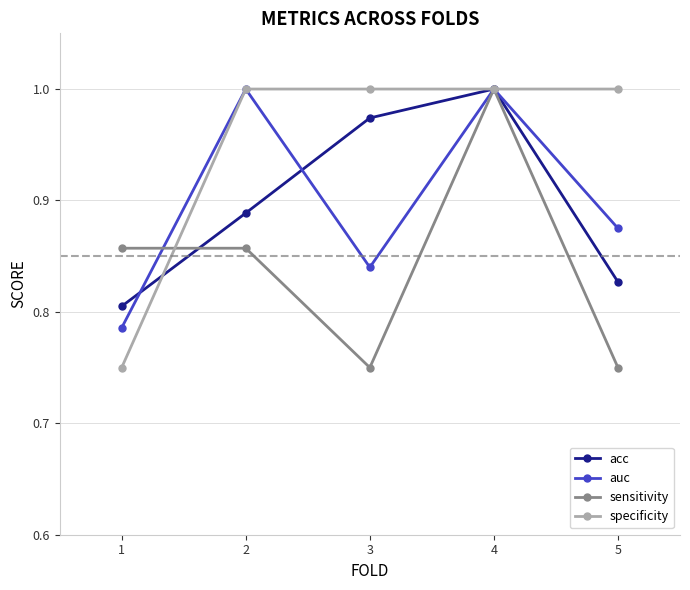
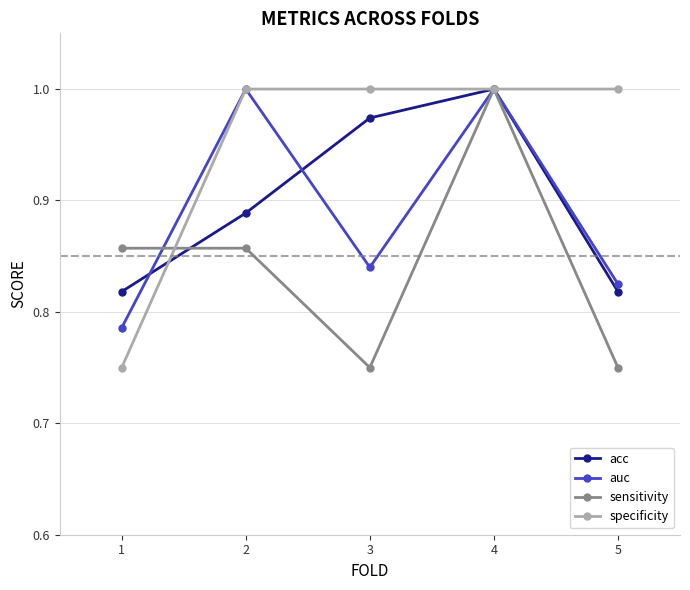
acc, 1: 0.805 -> 0.818
acc, 5: 0.827 -> 0.818
auc, 5: 0.875 -> 0.825
